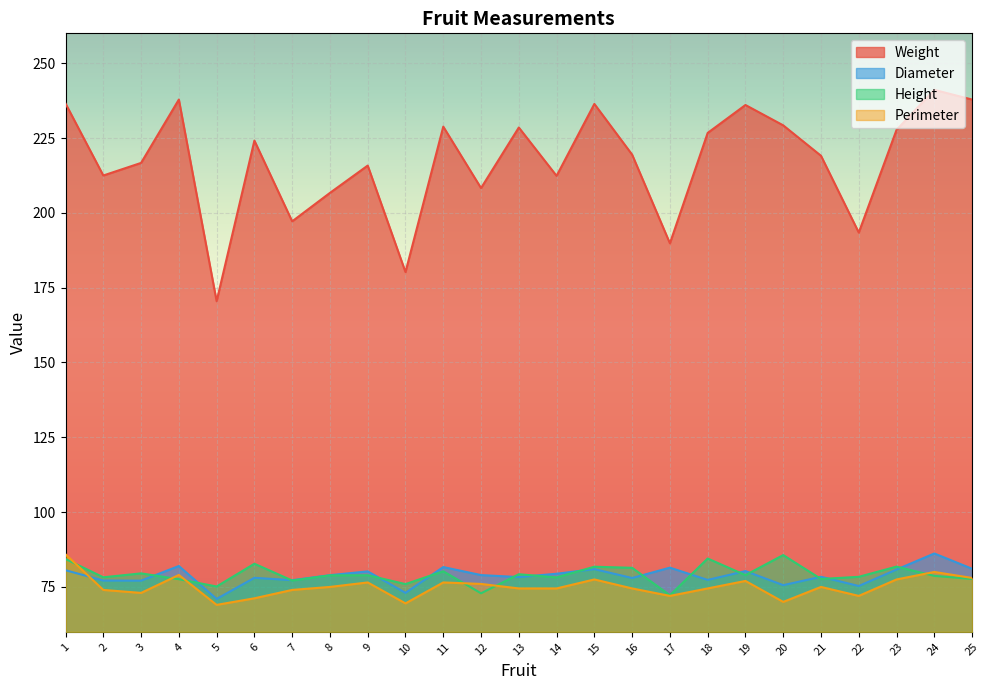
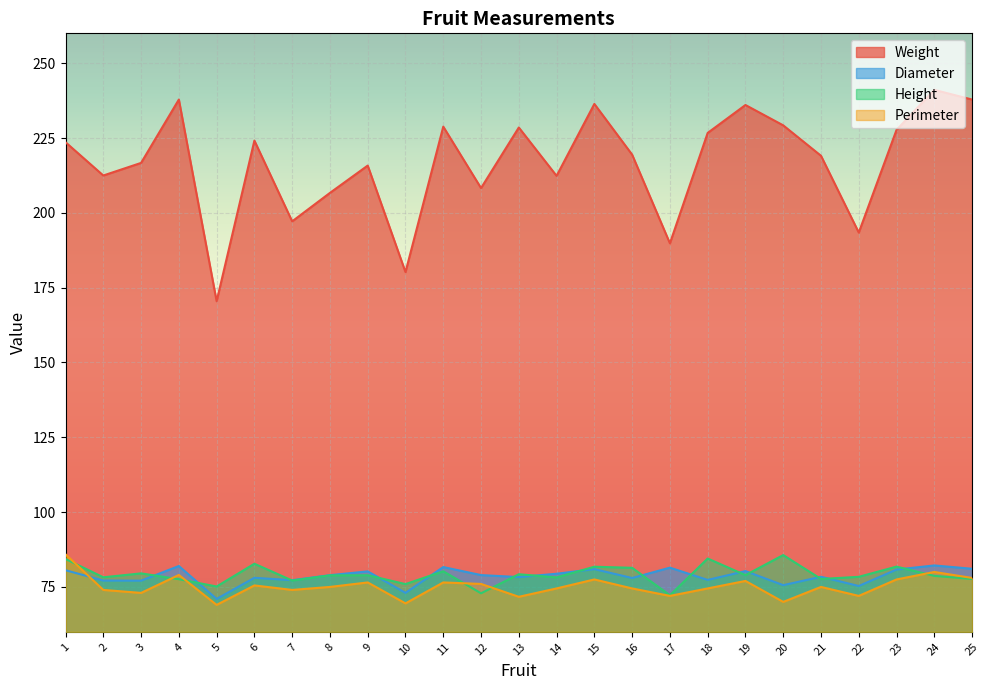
Weight, 1: 237 -> 224
Perimeter, 6: 71 -> 76
Perimeter, 13: 75 -> 72
Diameter, 24: 86 -> 82
